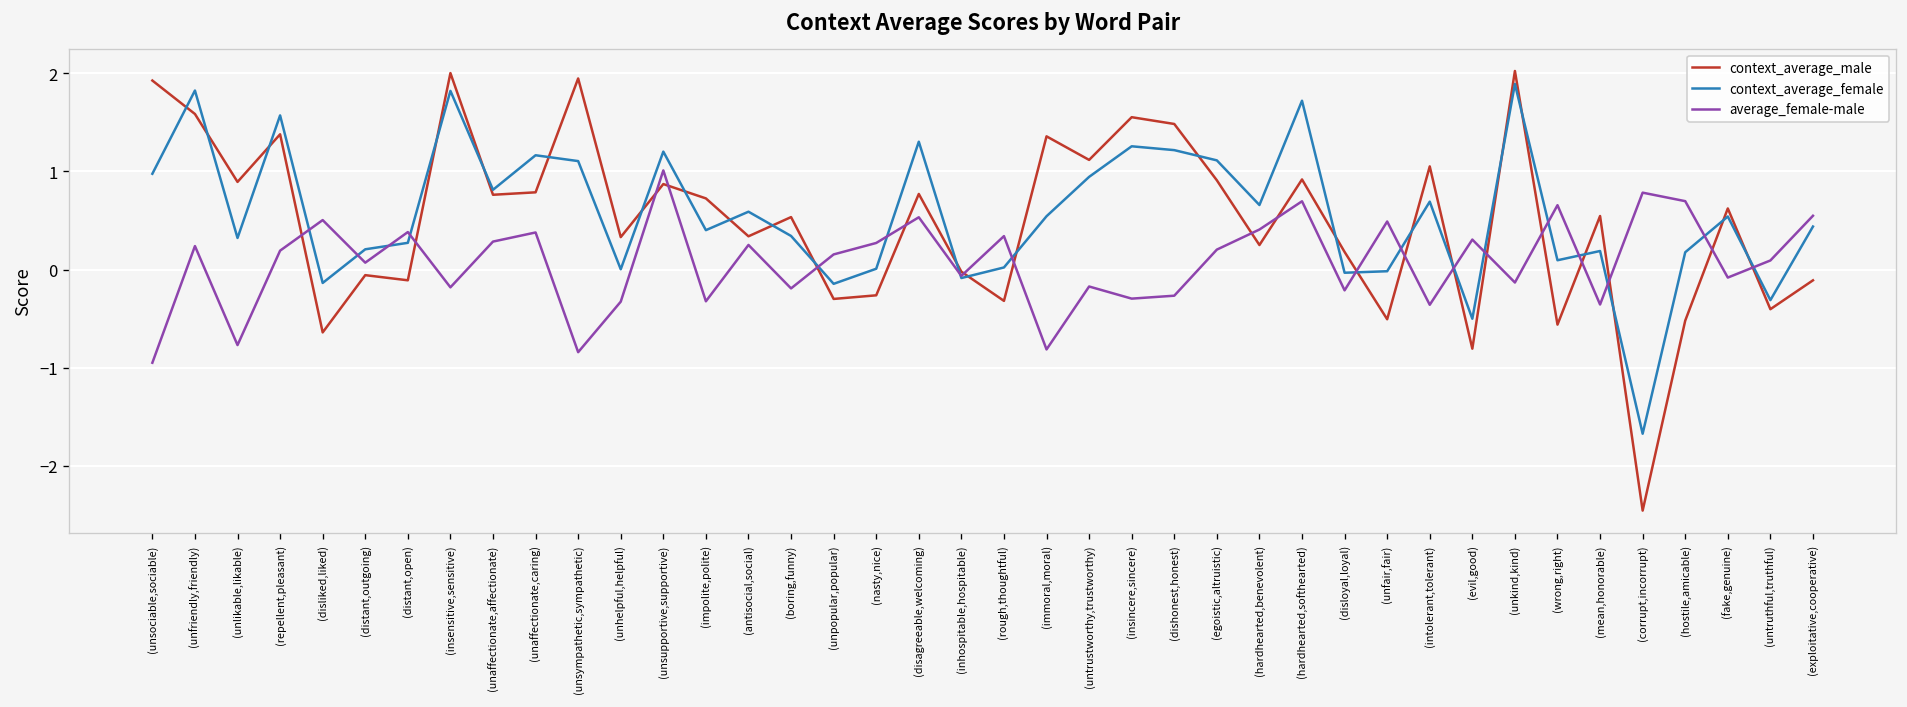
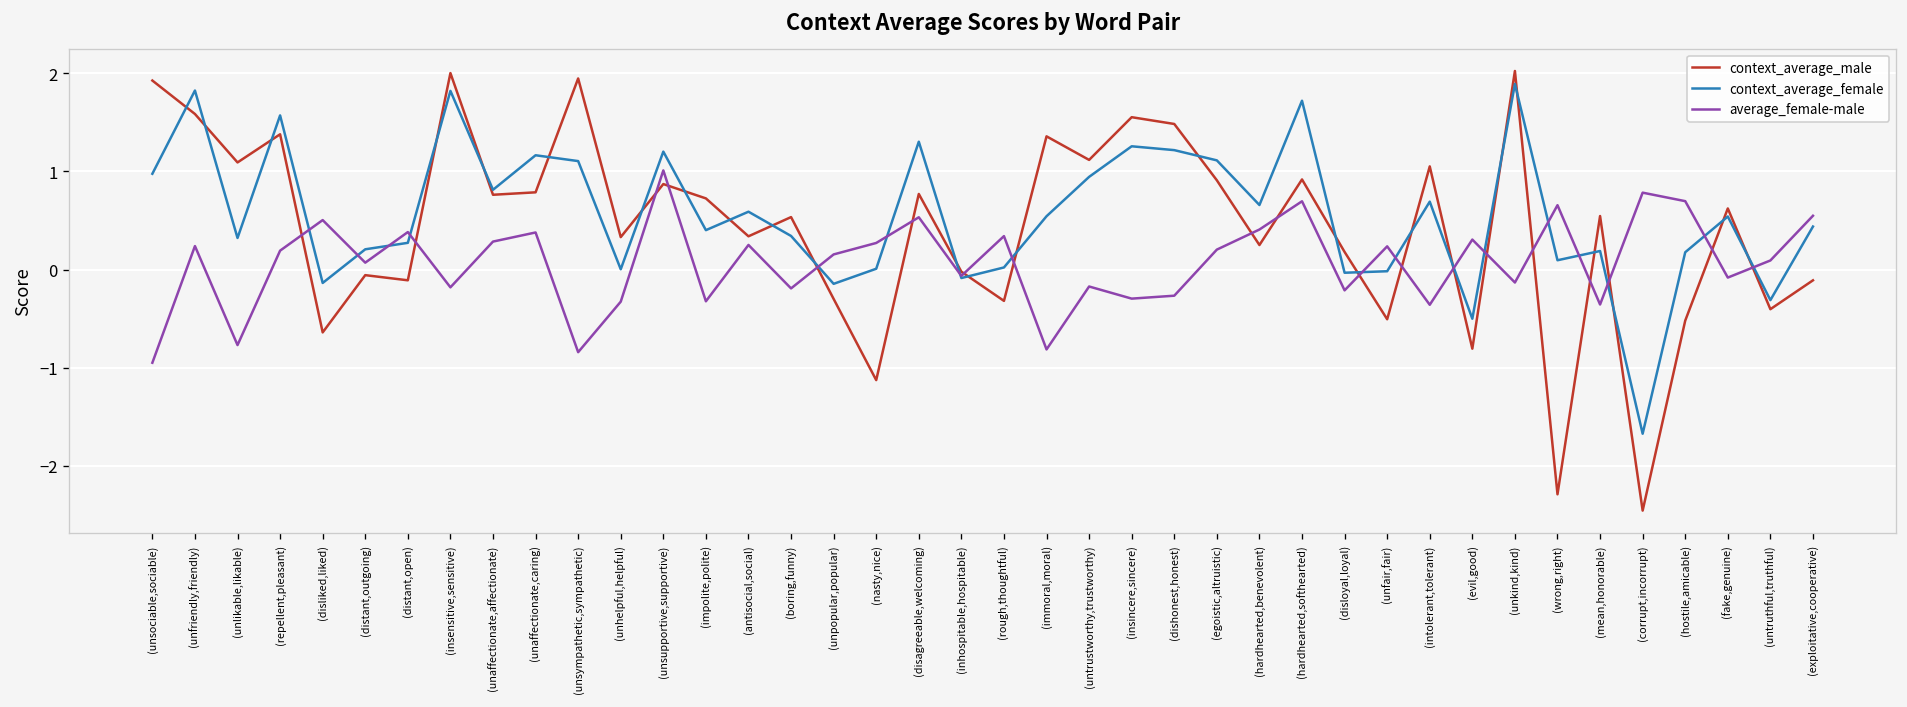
context_average_male, (unlikable,likable): 0.9 -> 1.1
context_average_male, (nasty,nice): -0.3 -> -1.1
average_female-male, (unfair,fair): 0.5 -> 0.2
context_average_male, (wrong,right): -0.6 -> -2.3
